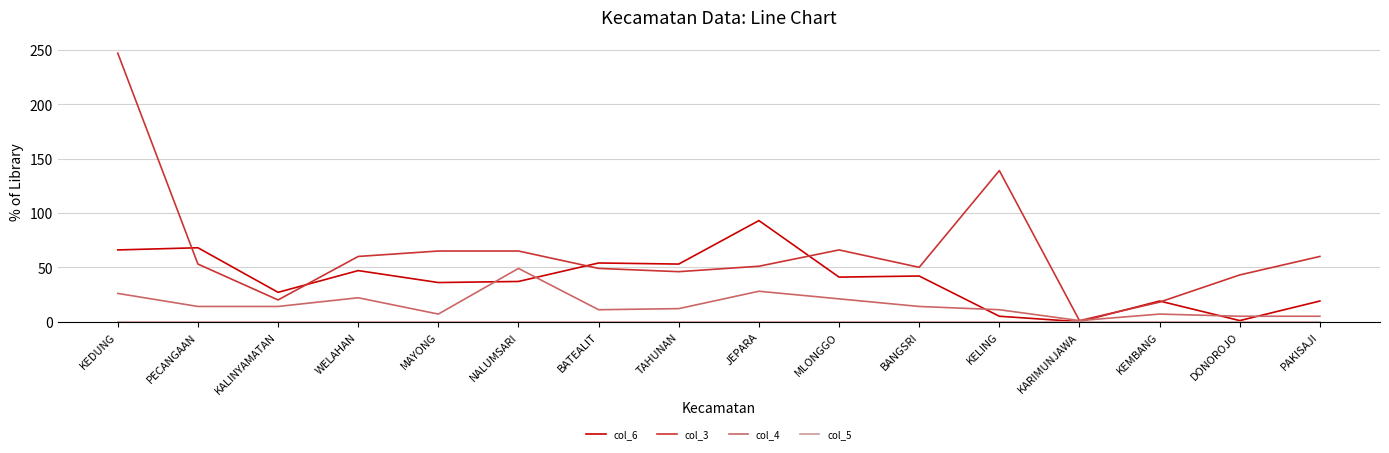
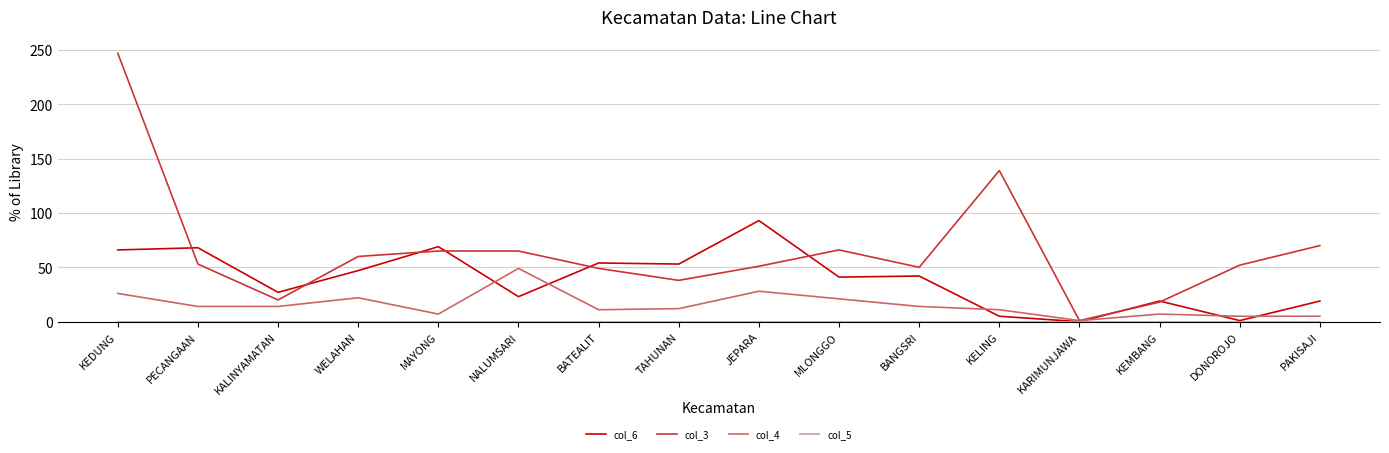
col_6, MAYONG: 36 -> 69
col_6, NALUMSARI: 37 -> 23
col_3, TAHUNAN: 46 -> 38
col_3, DONOROJO: 43 -> 52
col_3, PAKISAJI: 60 -> 70
